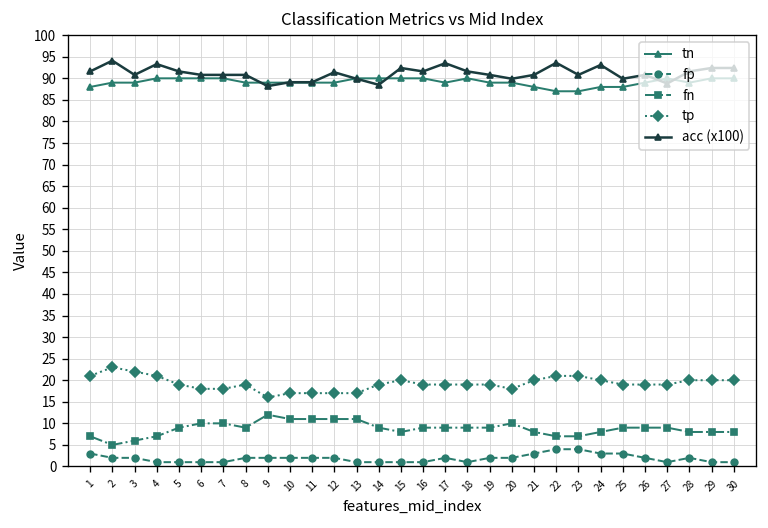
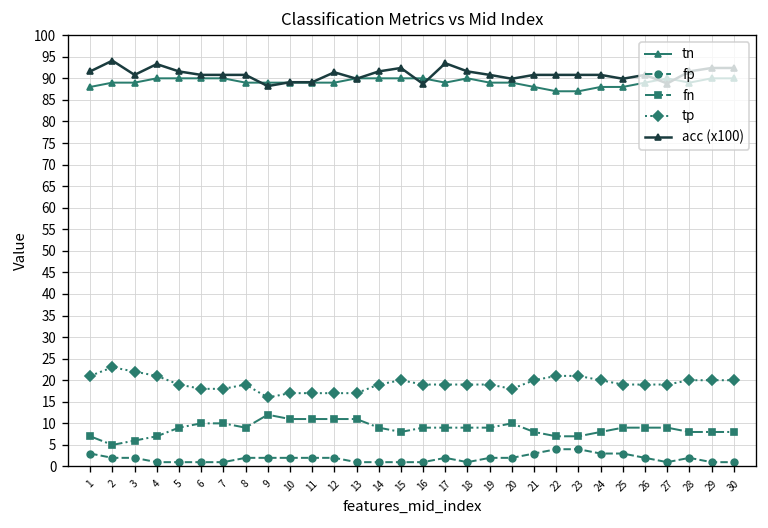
acc (x100), 14: 89 -> 92
acc (x100), 16: 92 -> 89
acc (x100), 22: 94 -> 91
acc (x100), 24: 93 -> 91
